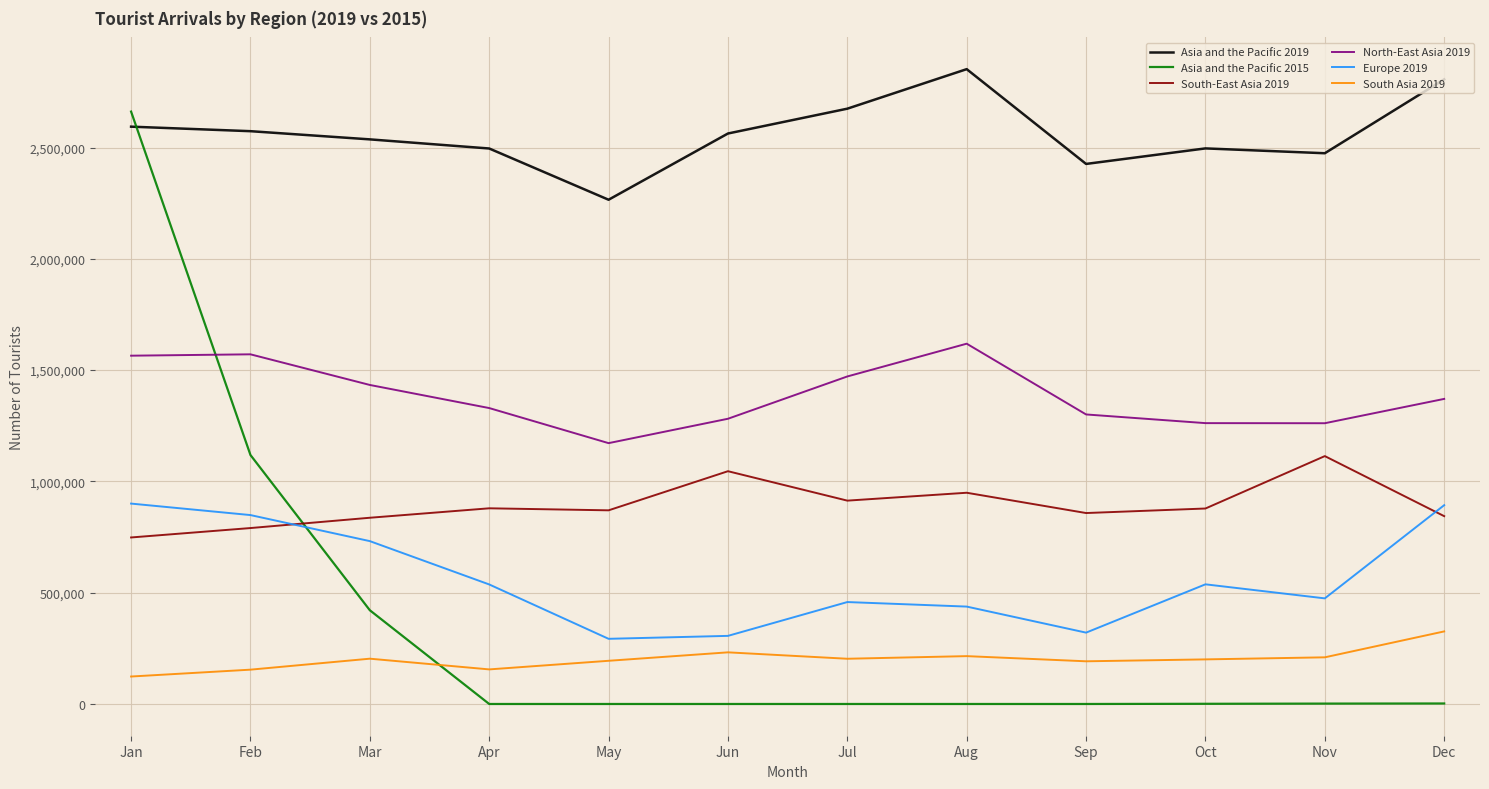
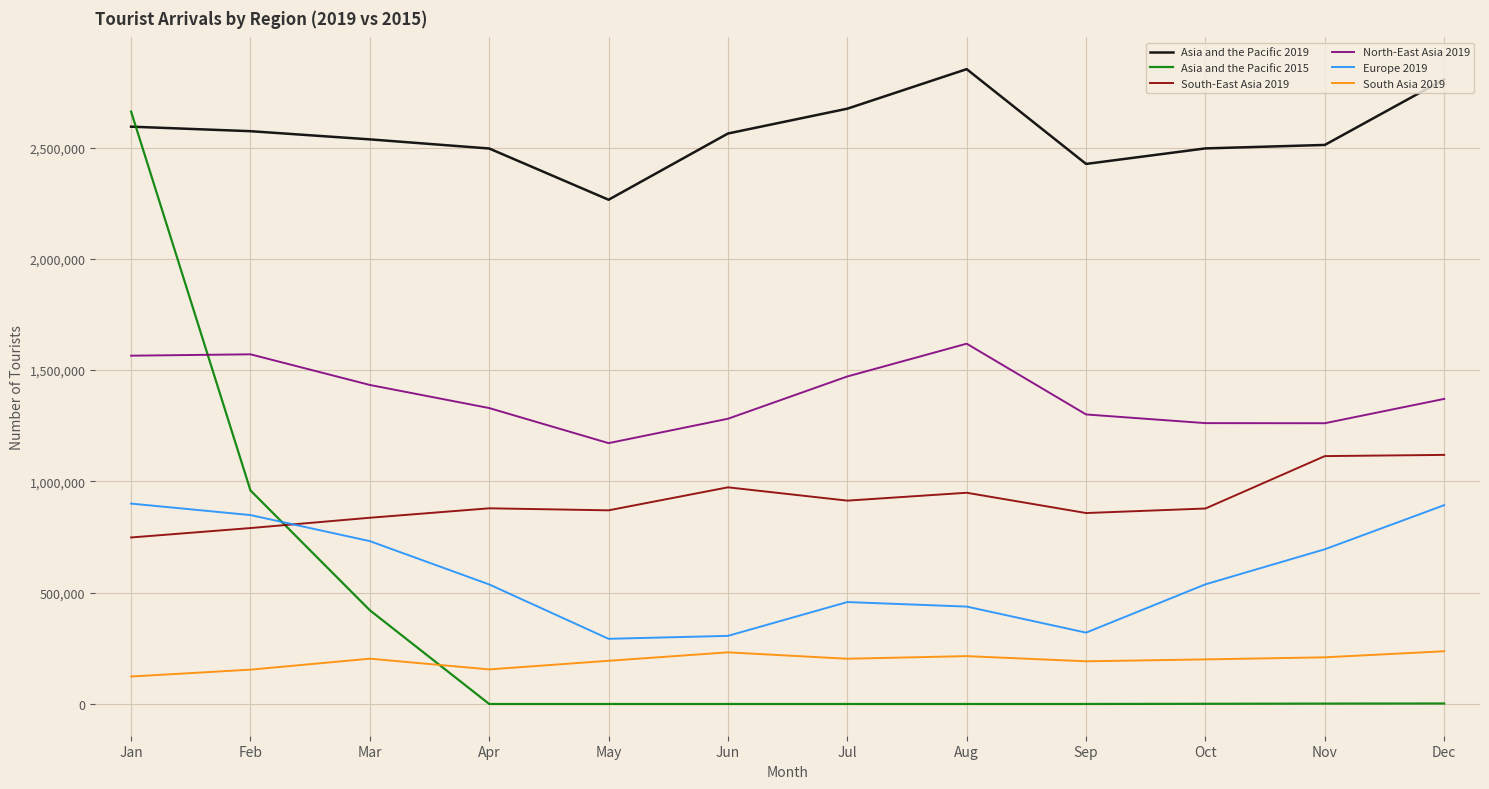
Asia and the Pacific 2015, Feb: 1,120,000 -> 960,000
South-East Asia 2019, Jun: 1,050,000 -> 970,000
Asia and the Pacific 2019, Nov: 2,470,000 -> 2,510,000
Europe 2019, Nov: 470,000 -> 700,000
South-East Asia 2019, Dec: 840,000 -> 1,120,000
South Asia 2019, Dec: 330,000 -> 240,000
